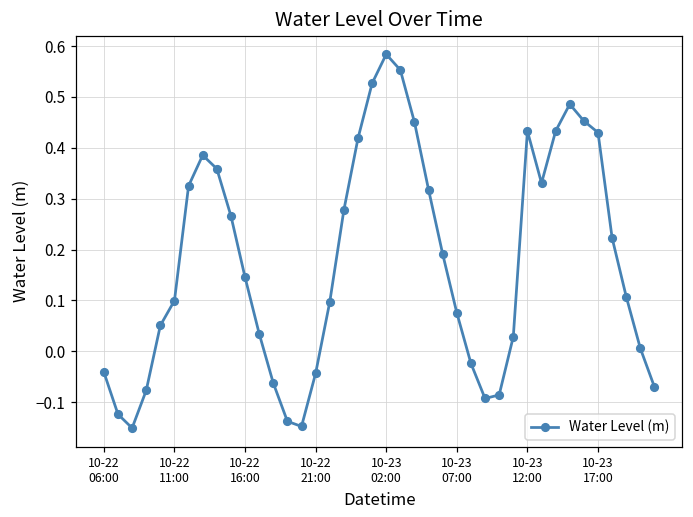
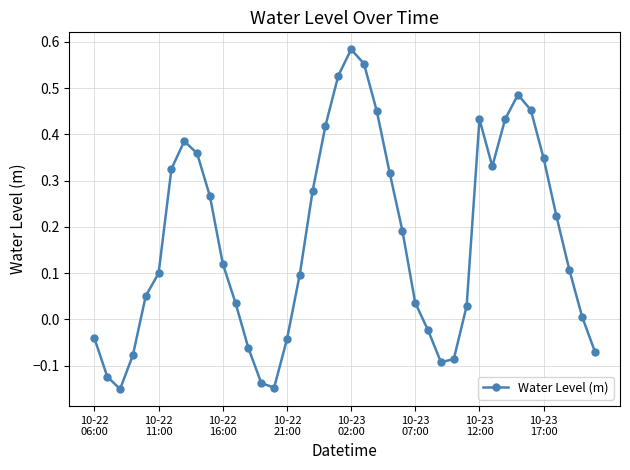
10-22 16:00: 0.15 -> 0.12
10-23 07:00: 0.08 -> 0.04
10-23 17:00: 0.43 -> 0.35
